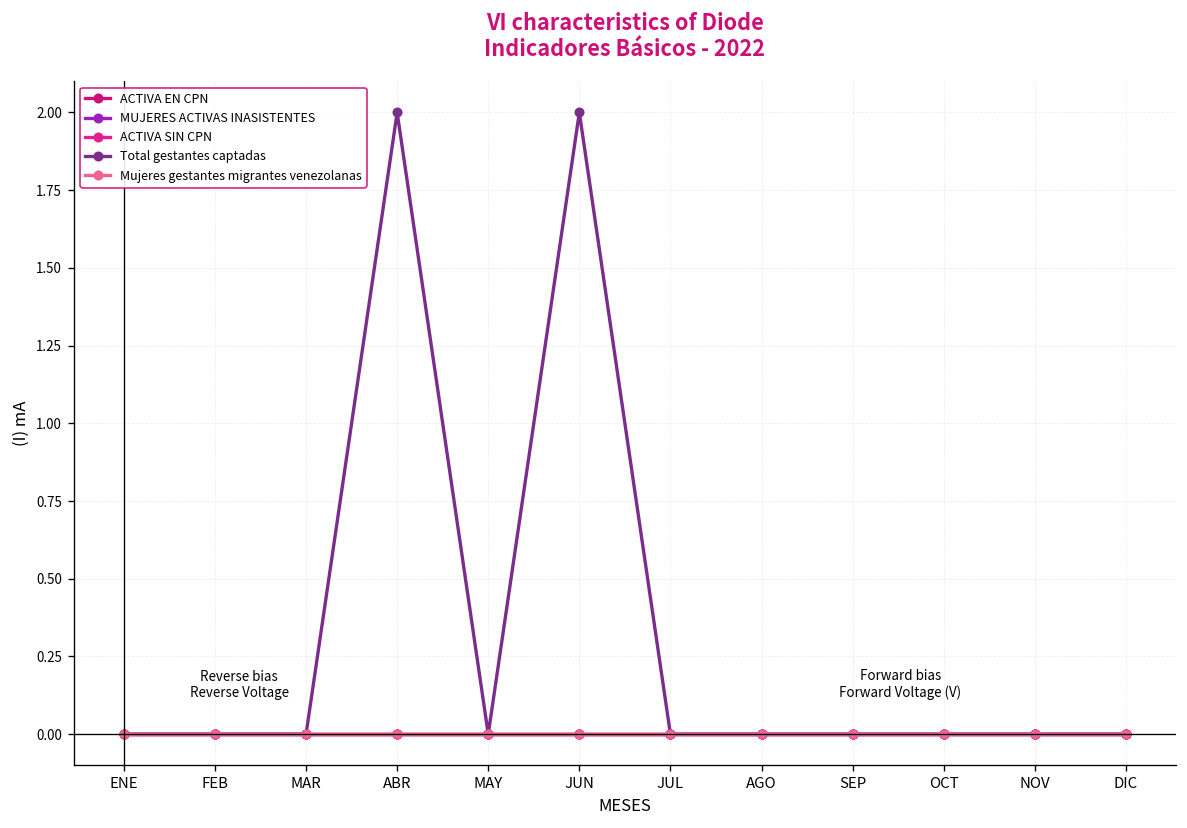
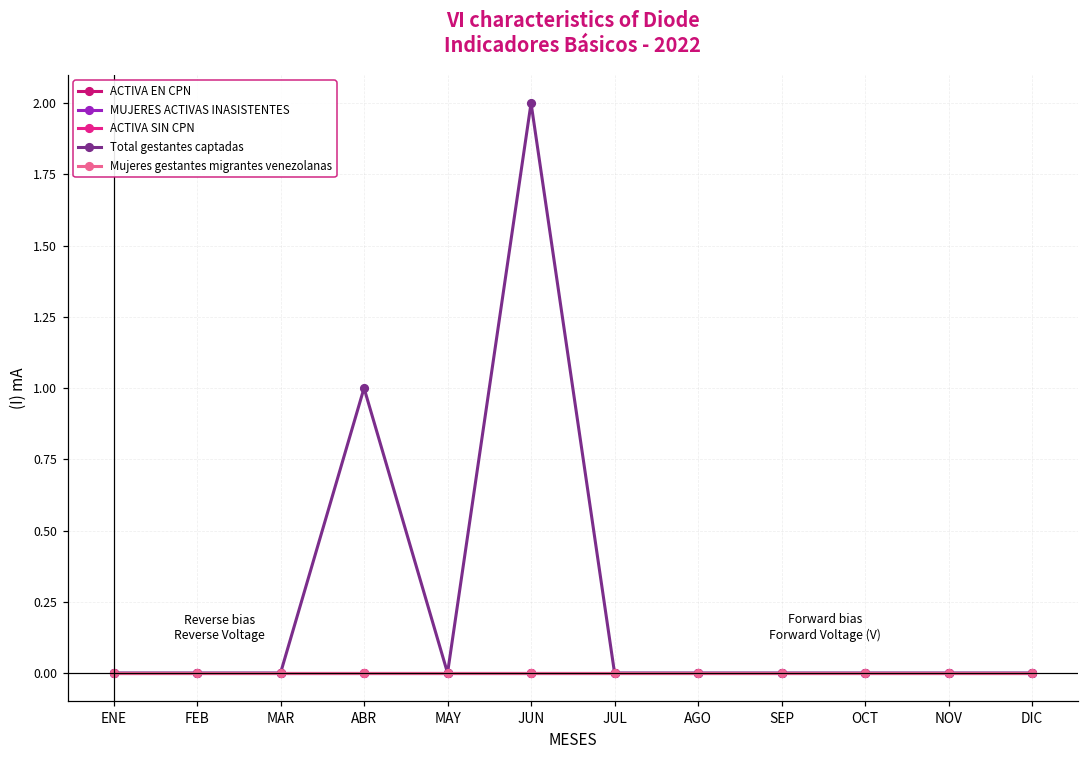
Total gestantes captadas, ABR: 2 -> 1
